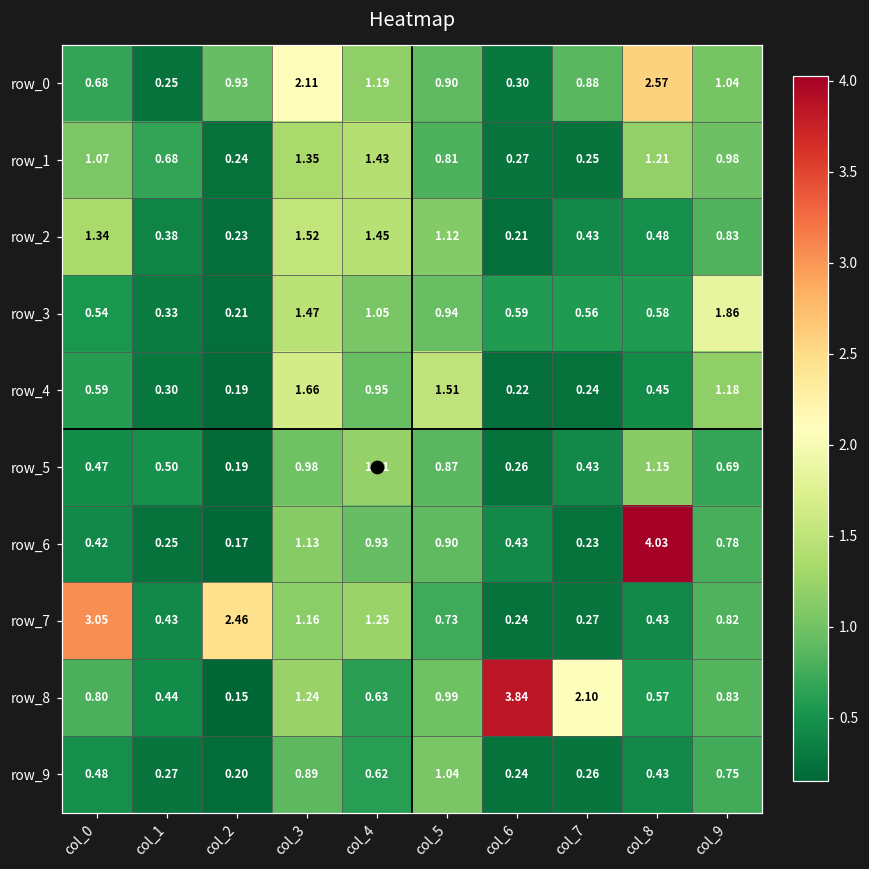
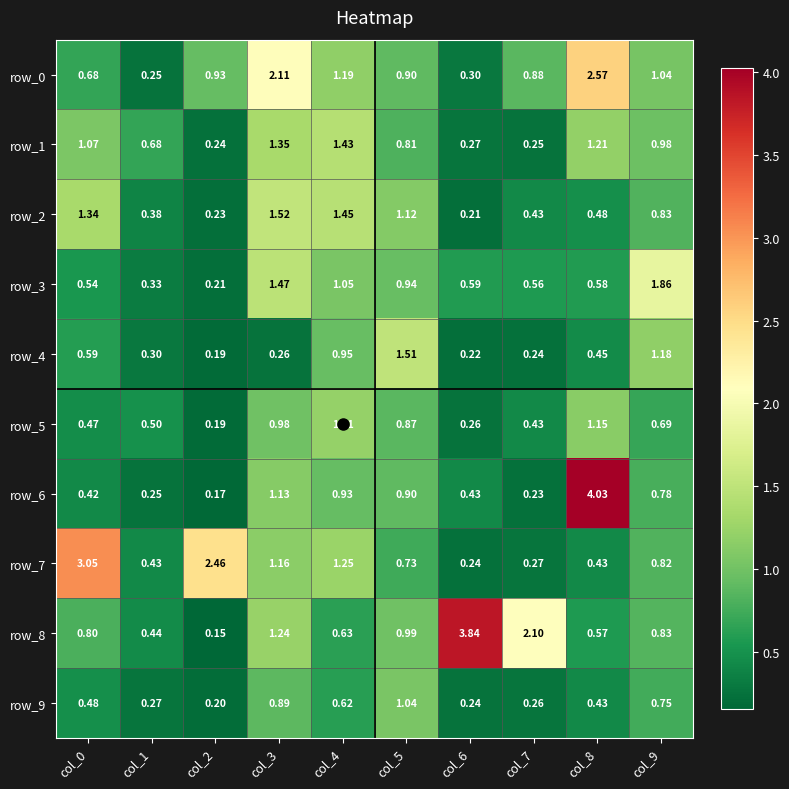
row_4, col_3: 1.66 -> 0.26
